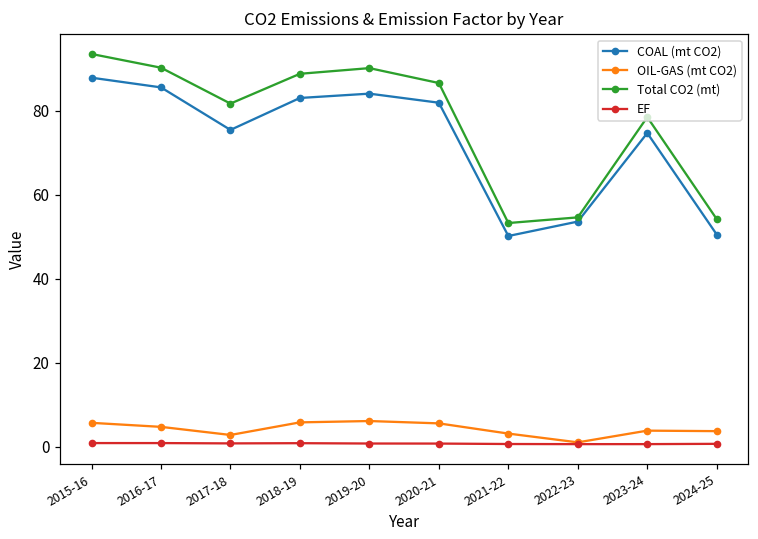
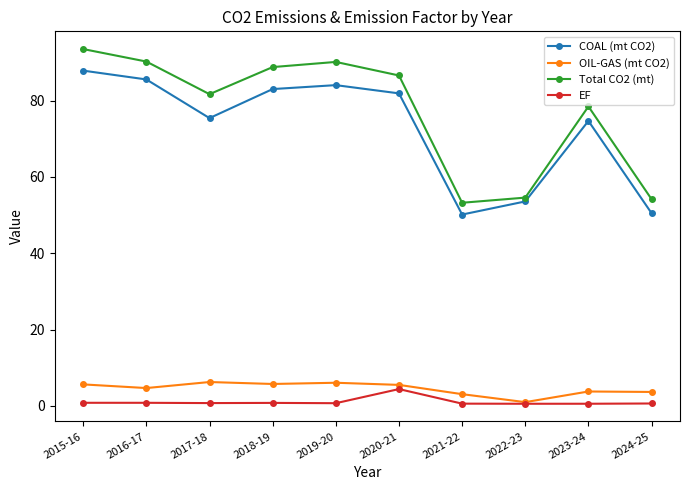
OIL-GAS (mt CO2), 2017-18: 3 -> 6
EF, 2020-21: 1 -> 4
